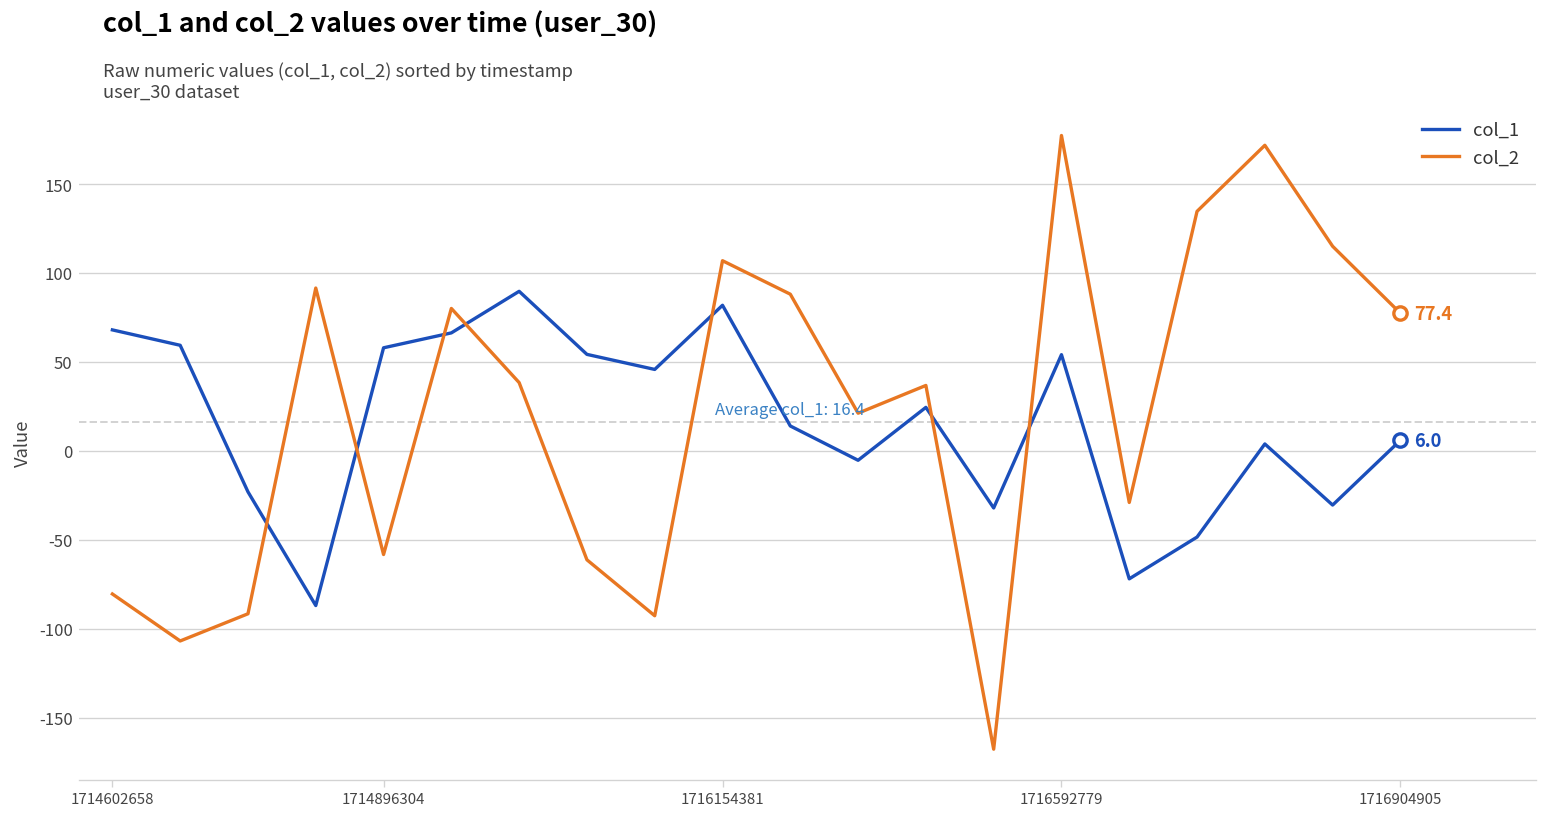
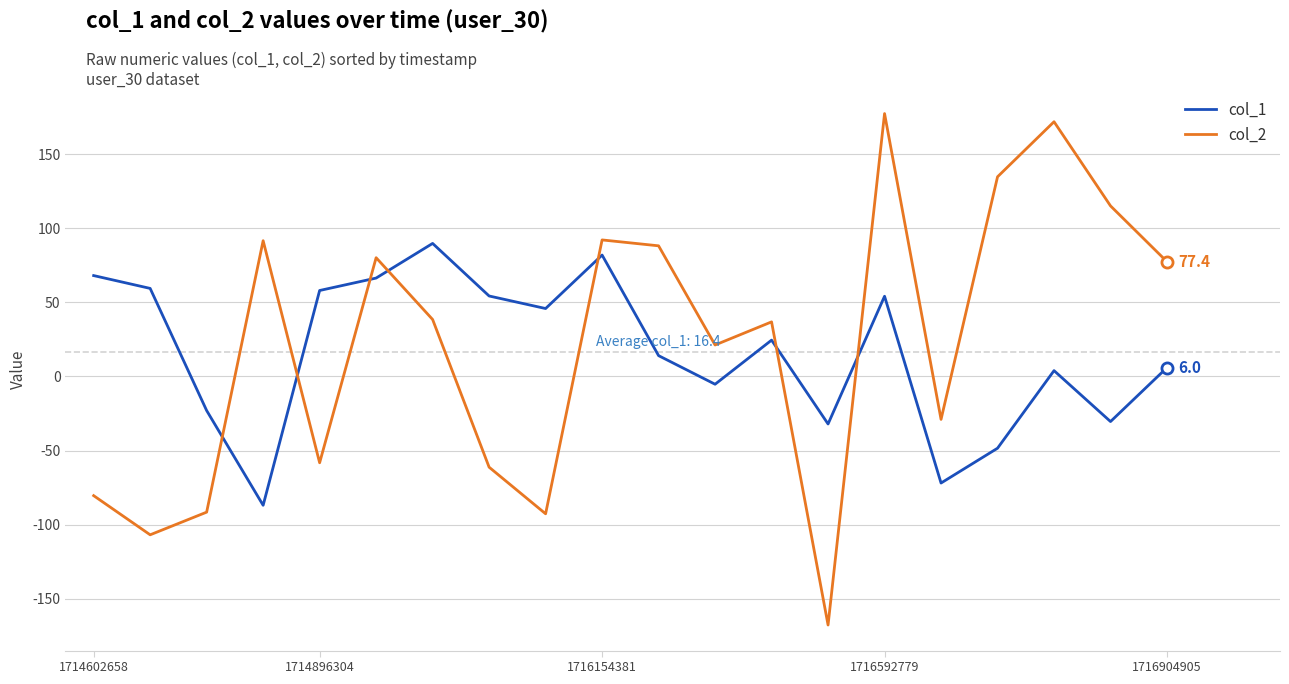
col_2, 1716154381: 107 -> 92
